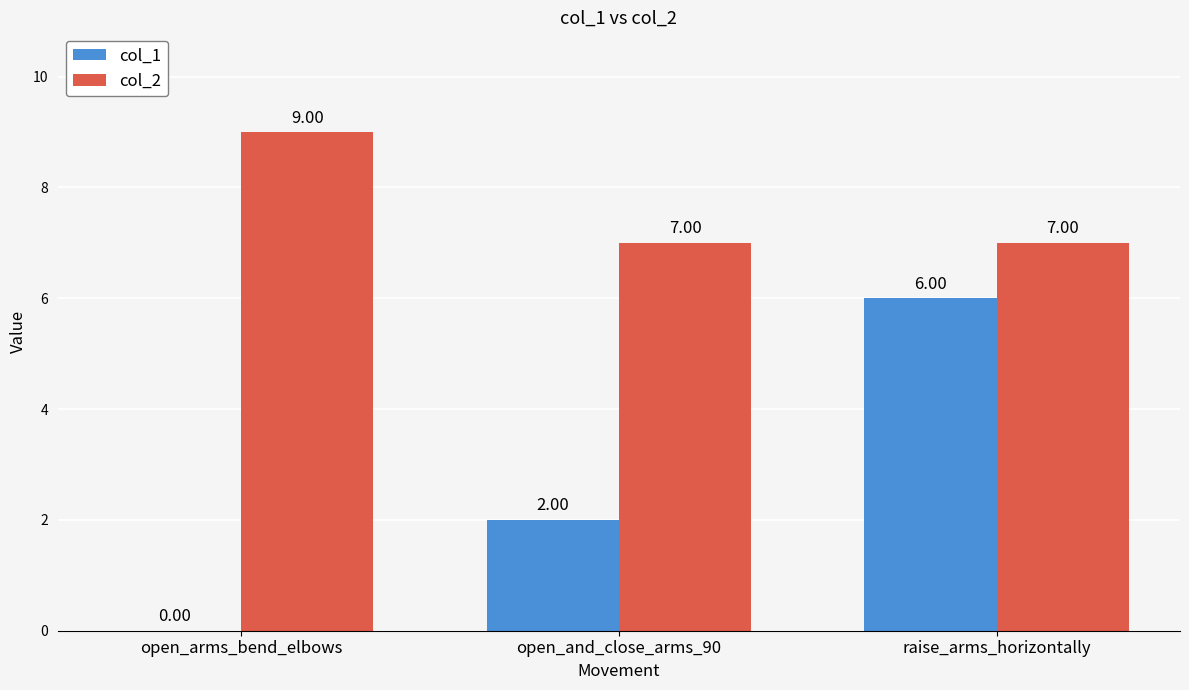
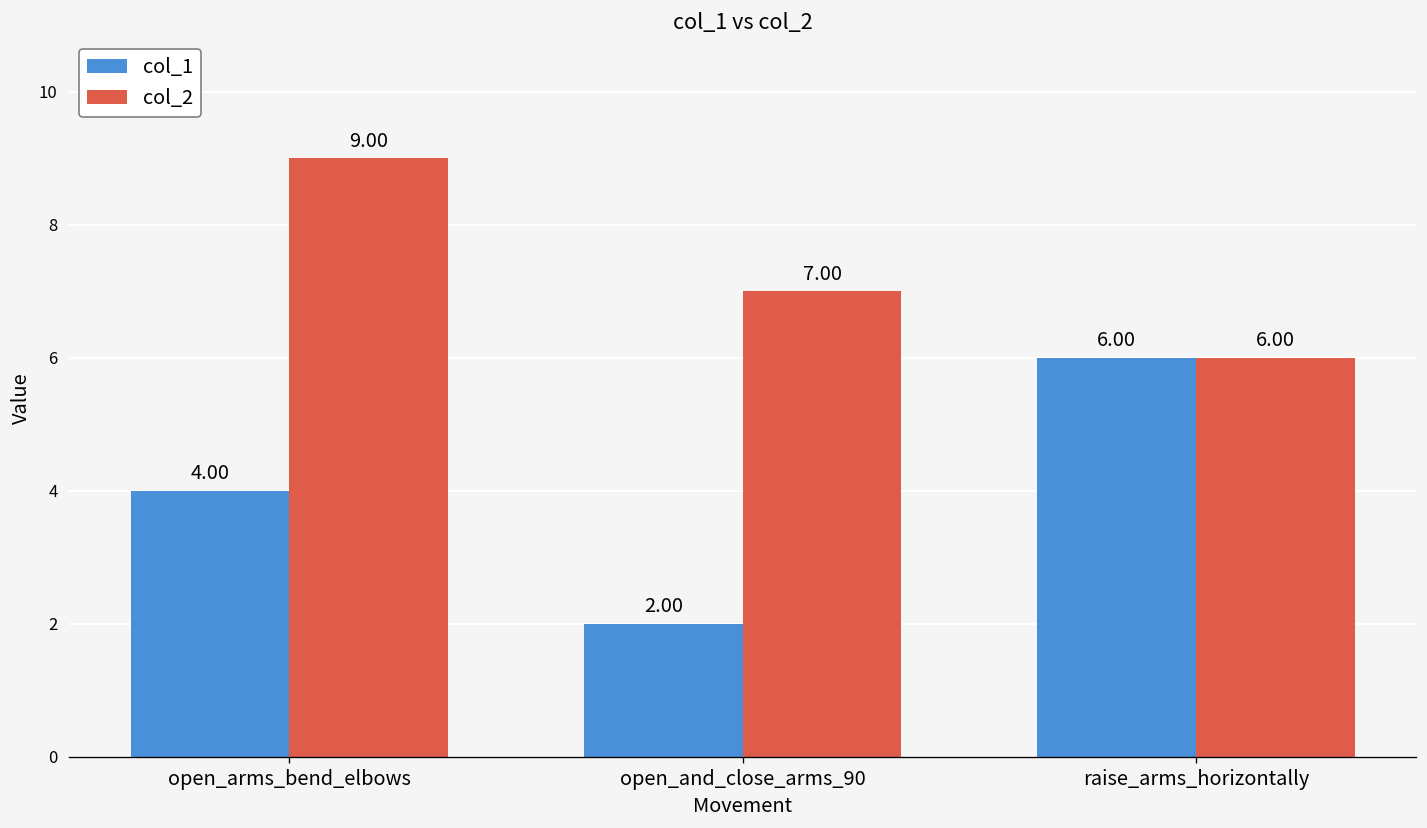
col_1, open_arms_bend_elbows: 0.00 -> 4.00
col_2, raise_arms_horizontally: 7.00 -> 6.00
